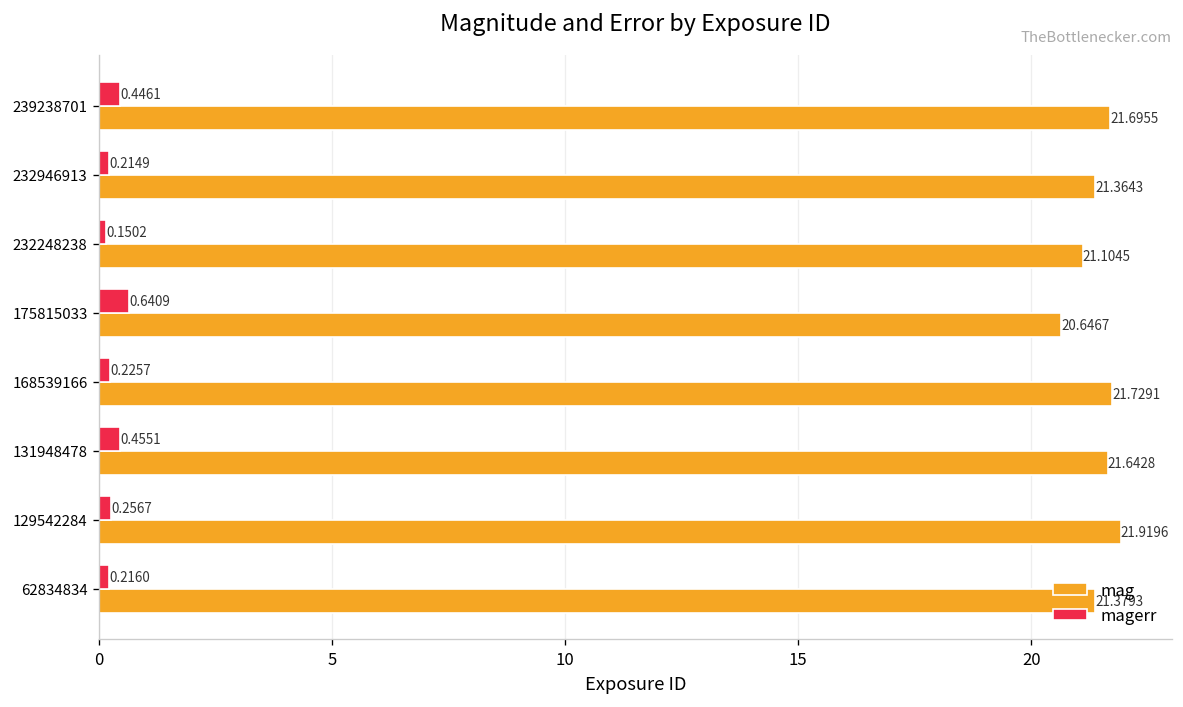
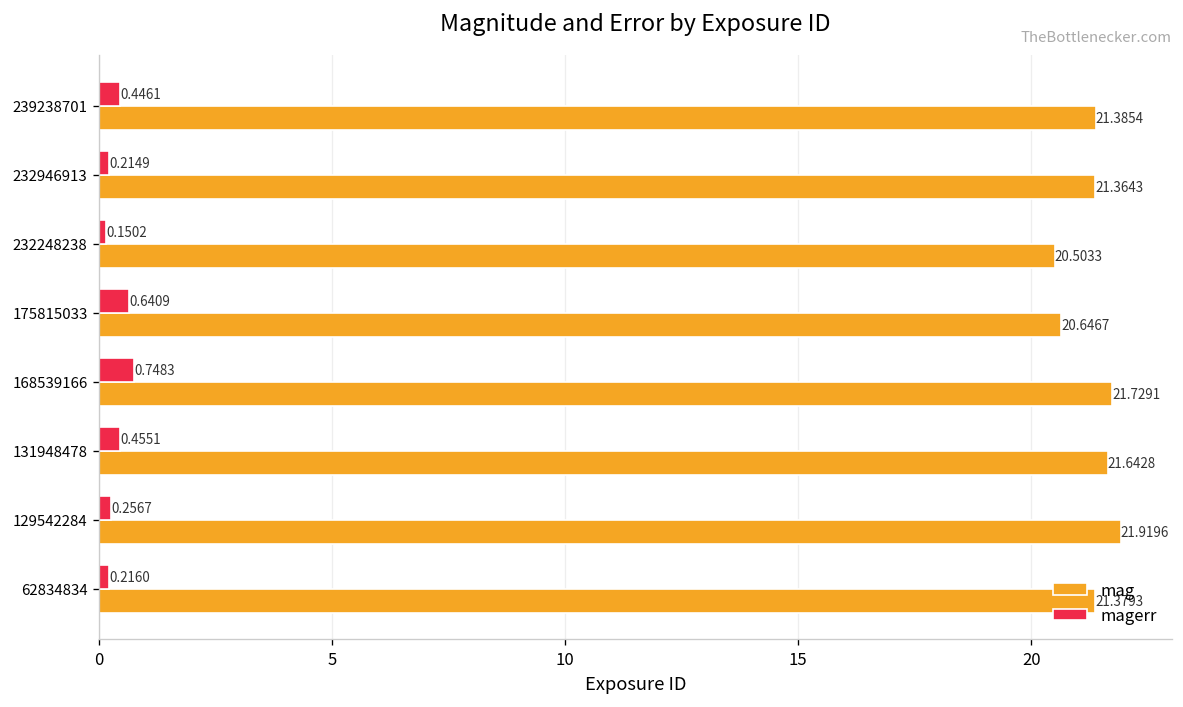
mag, 239238701: 21.6955 -> 21.3854
mag, 232248238: 21.1045 -> 20.5033
magerr, 168539166: 0.2257 -> 0.7483
